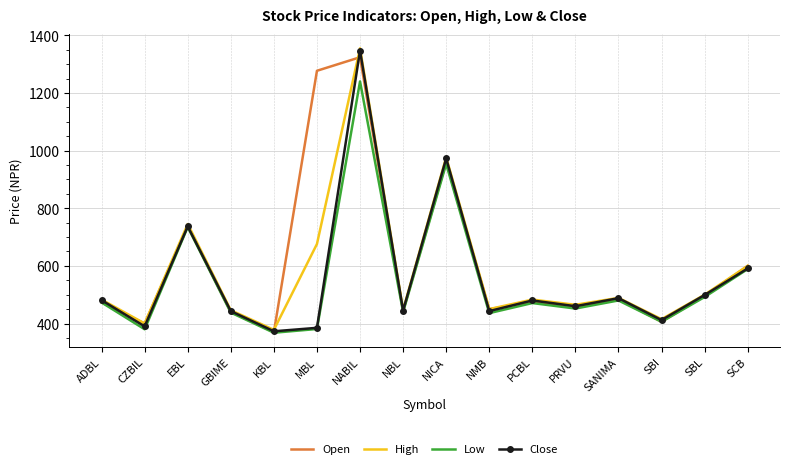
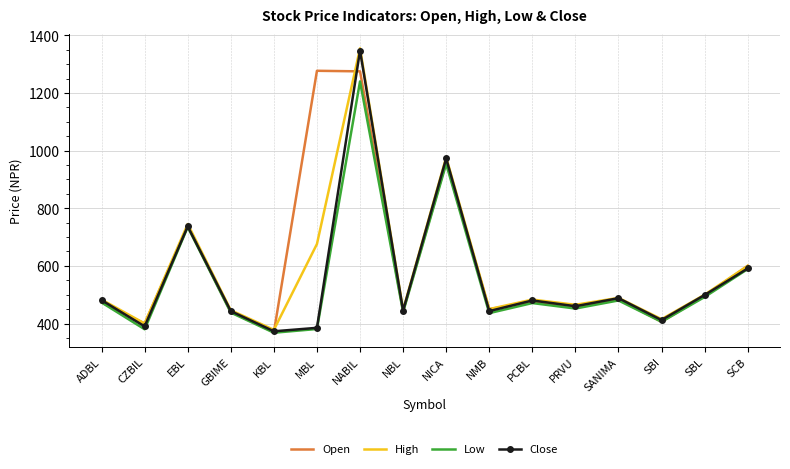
Open, NABIL: 1320 -> 1280
